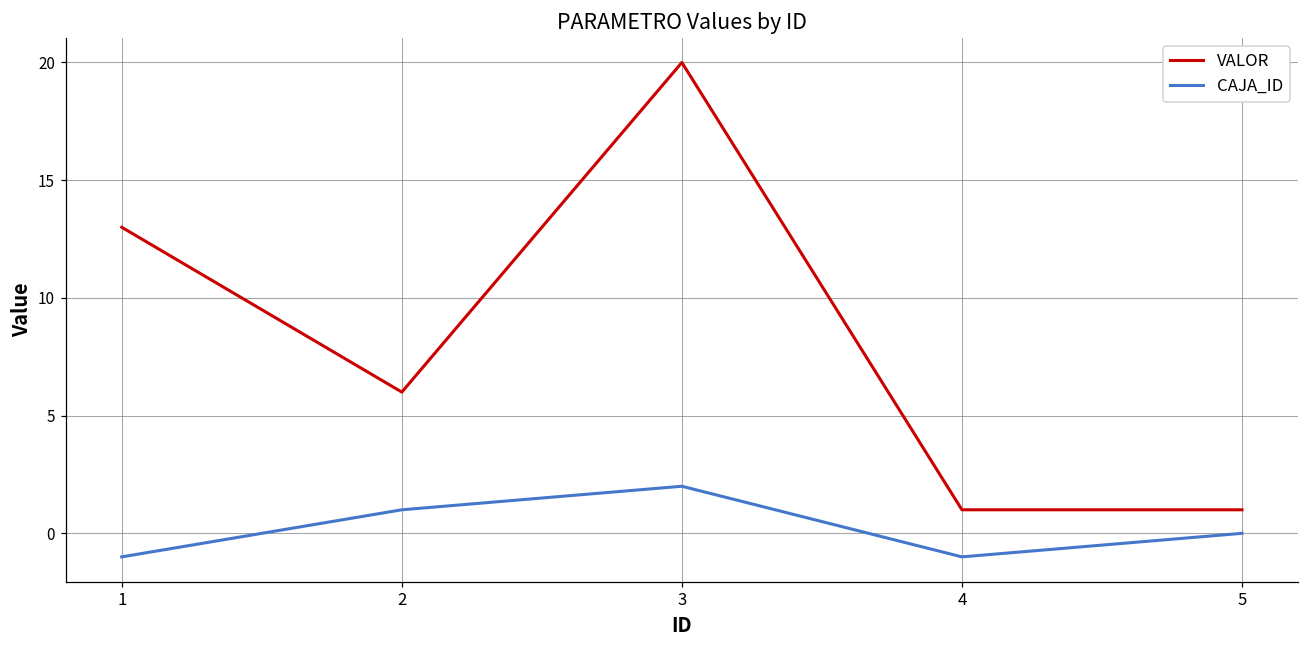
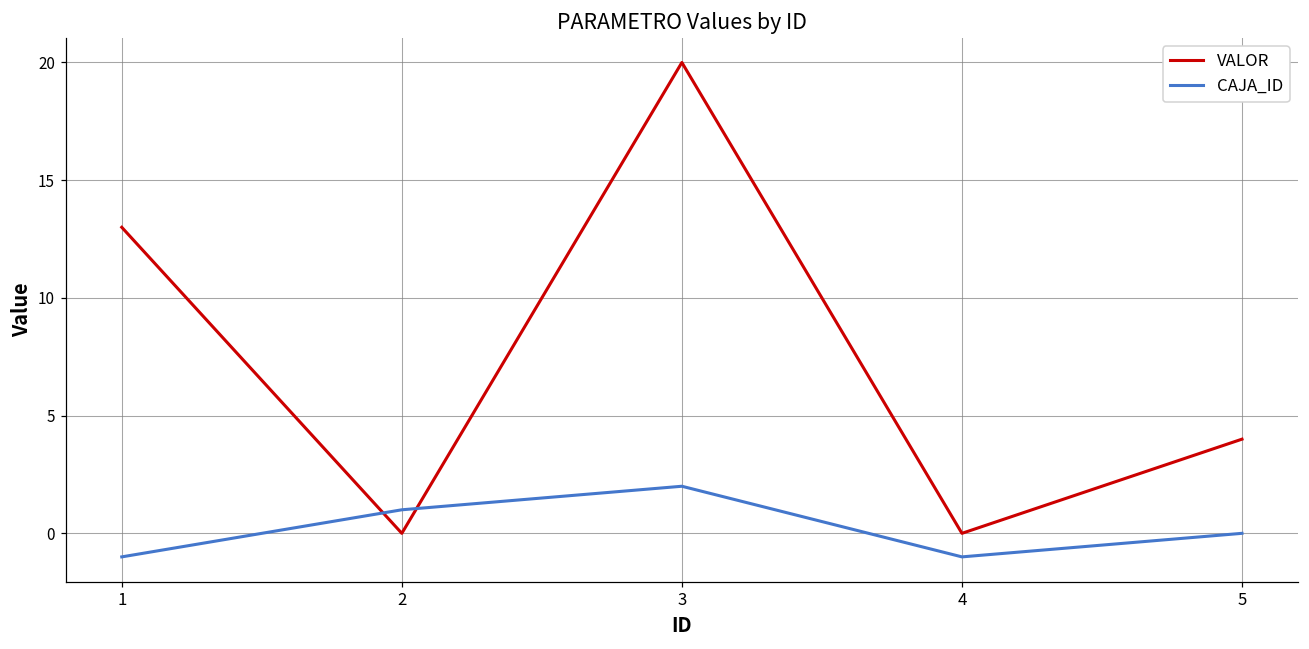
VALOR, 2: 6 -> 0
VALOR, 4: 1 -> 0
VALOR, 5: 1 -> 4
